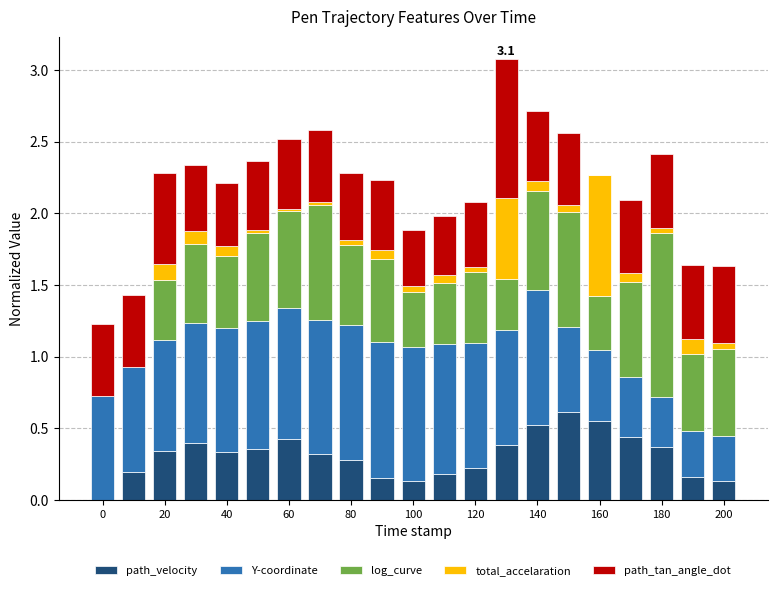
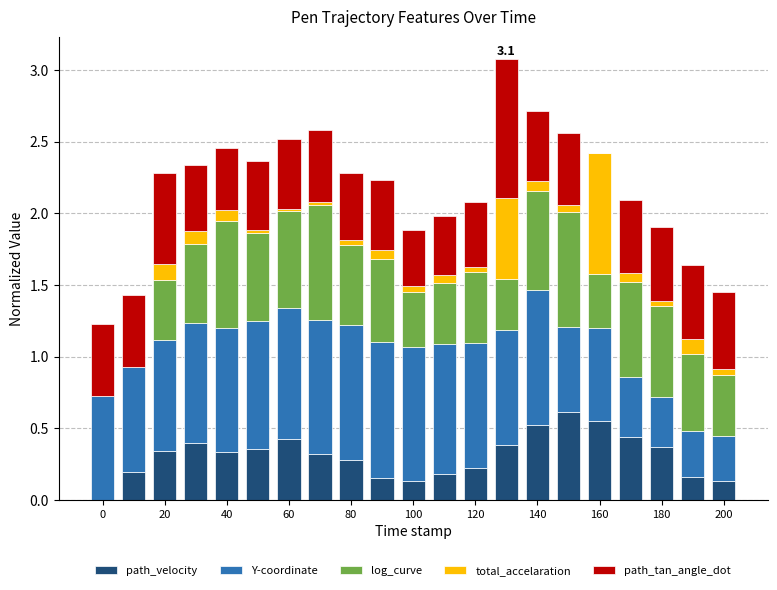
log_curve, 40: 0.50 -> 0.75
Y-coordinate, 160: 0.50 -> 0.65
log_curve, 180: 1.14 -> 0.63
log_curve, 200: 0.61 -> 0.43
